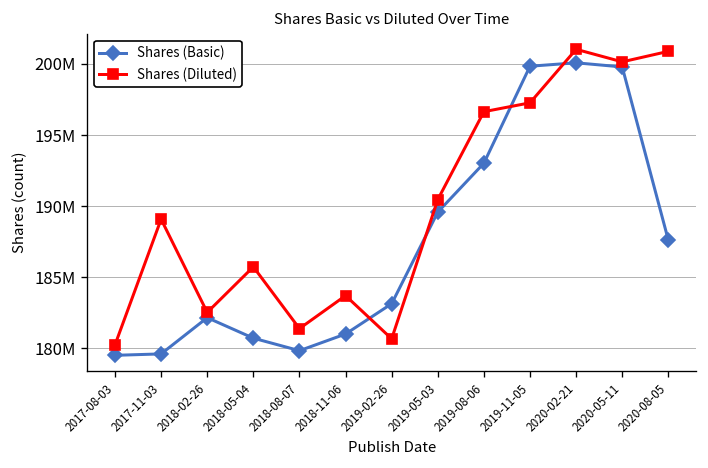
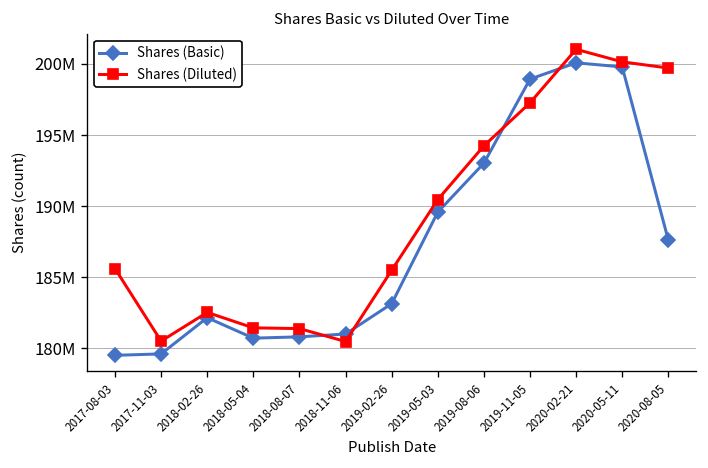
Shares (Diluted), 2017-08-03: 180200000 -> 185600000
Shares (Diluted), 2017-11-03: 189100000 -> 180500000
Shares (Diluted), 2018-05-04: 185700000 -> 181400000
Shares (Basic), 2018-08-07: 179800000 -> 180800000
Shares (Diluted), 2018-11-06: 183700000 -> 180500000
Shares (Diluted), 2019-02-26: 180700000 -> 185500000
Shares (Diluted), 2019-08-06: 196600000 -> 194200000
Shares (Basic), 2019-11-05: 199800000 -> 198900000
Shares (Diluted), 2020-08-05: 200900000 -> 199700000
